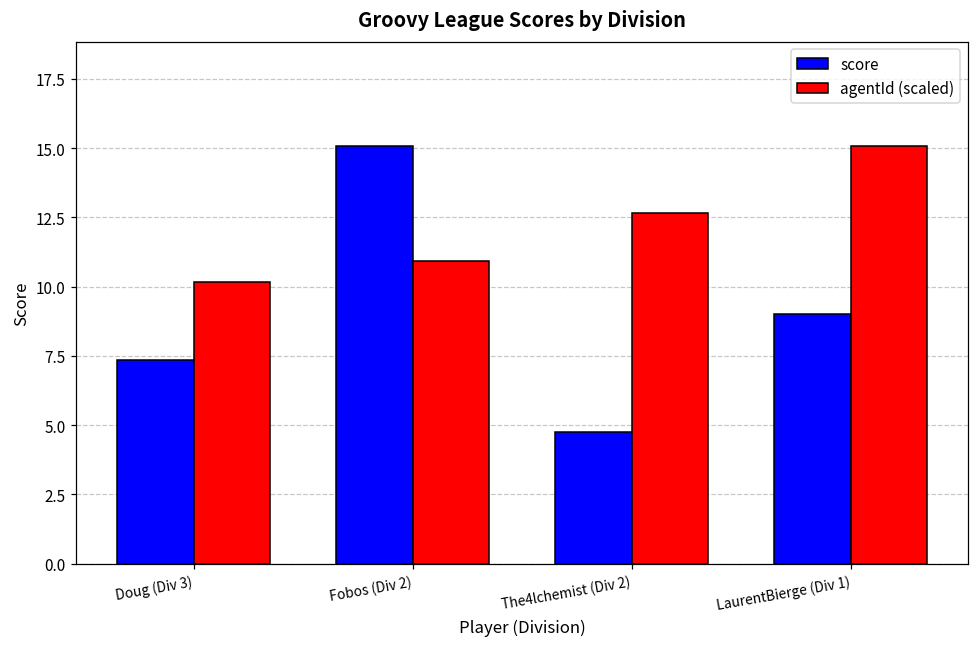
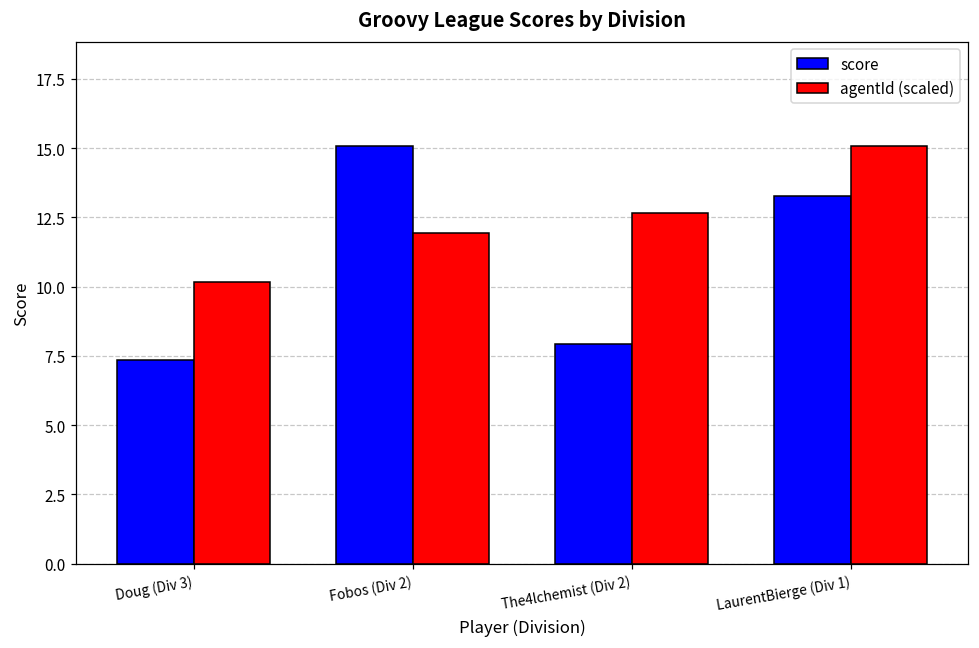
agentId (scaled), Fobos (Div 2): 10.9 -> 11.9
score, The4lchemist (Div 2): 4.8 -> 7.9
score, LaurentBierge (Div 1): 9.0 -> 13.3
